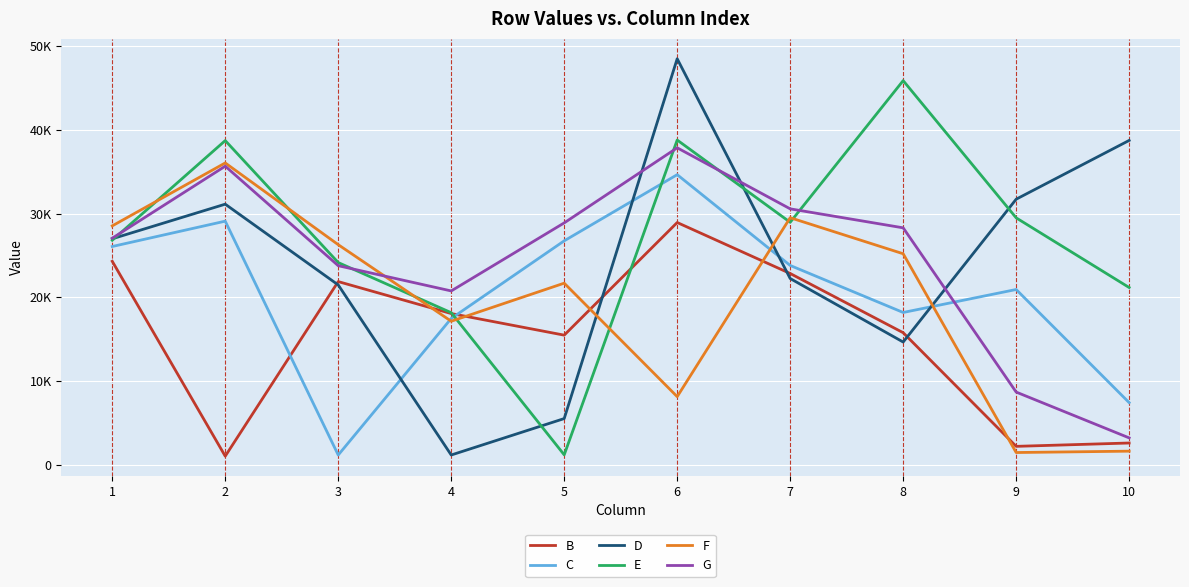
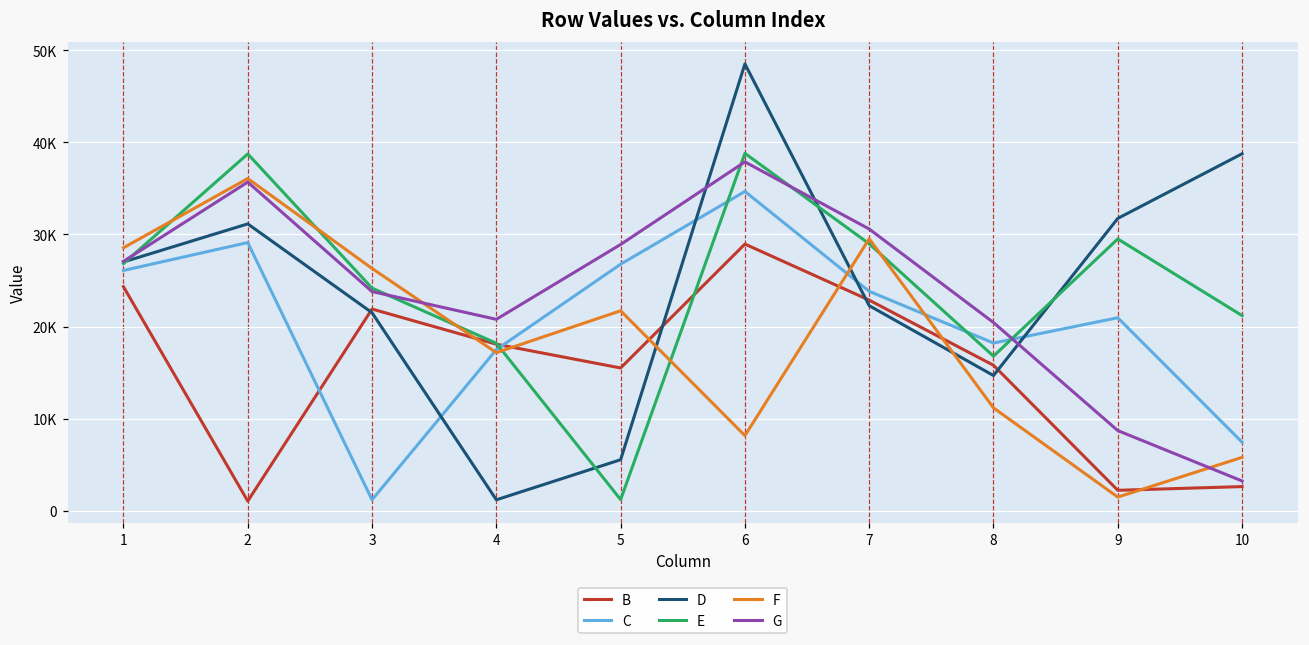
E, 8: 46000 -> 17000
F, 8: 25000 -> 11000
G, 8: 28000 -> 20000
F, 10: 2000 -> 6000
